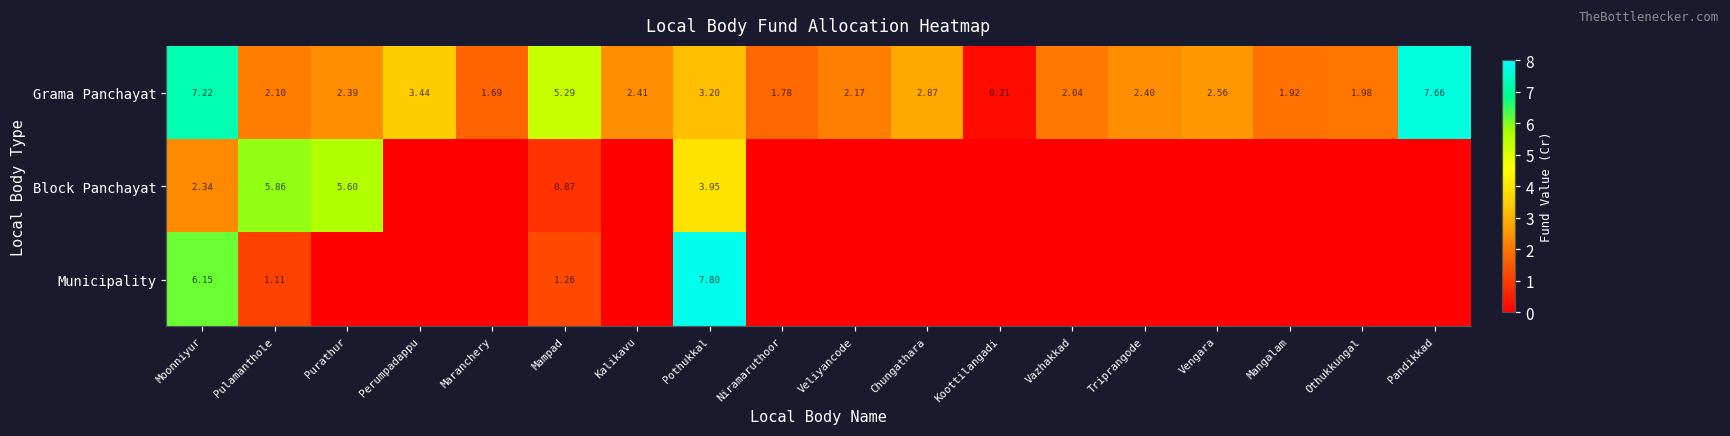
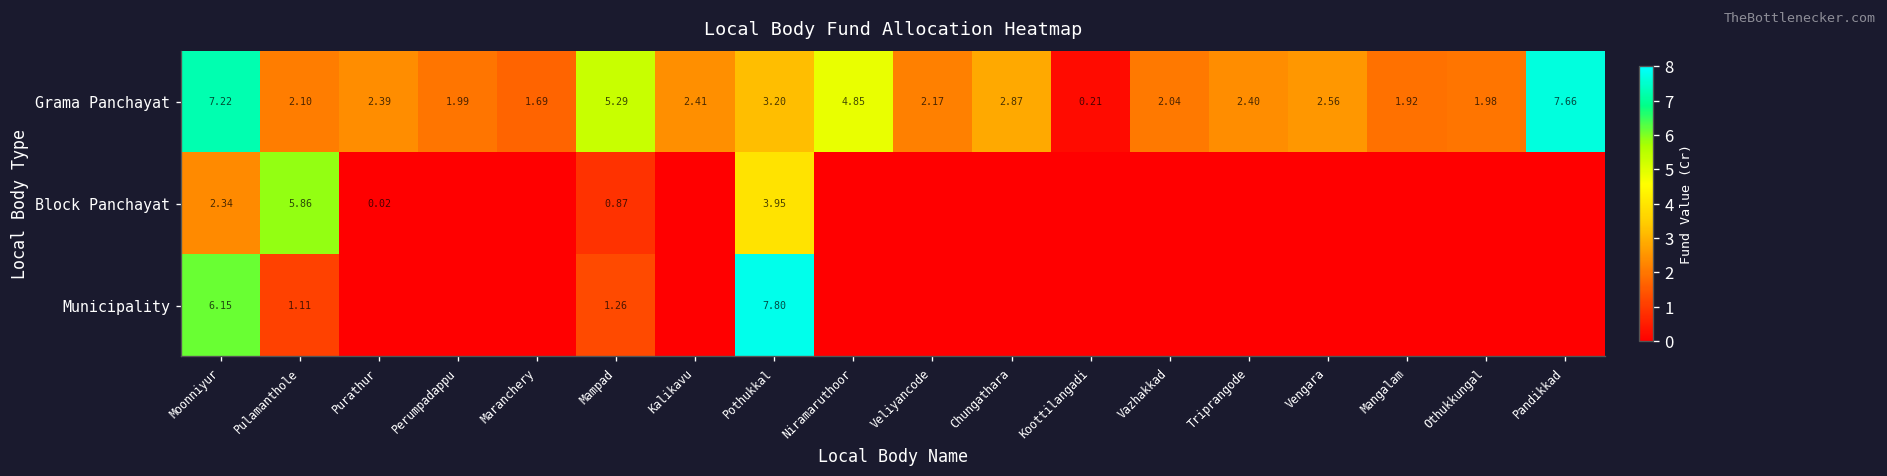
Grama Panchayat, Perumpadappu: 3.44 -> 1.99
Grama Panchayat, Niramaruthoor: 1.78 -> 4.85
Block Panchayat, Purathur: 5.60 -> 0.02
